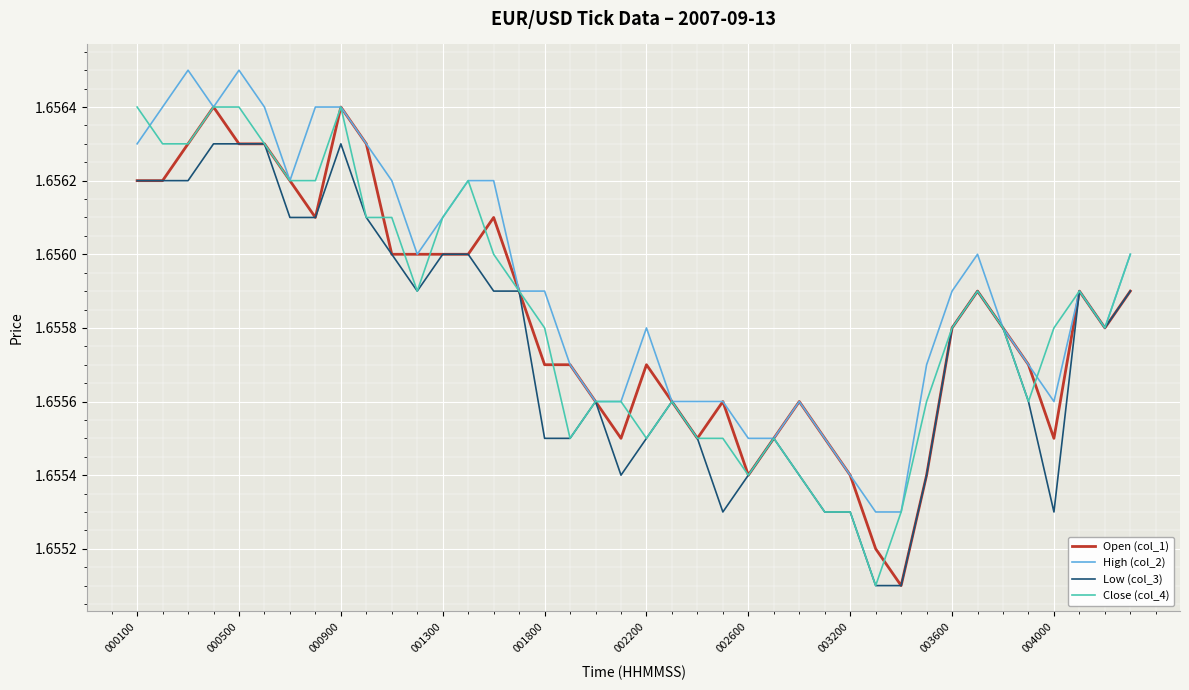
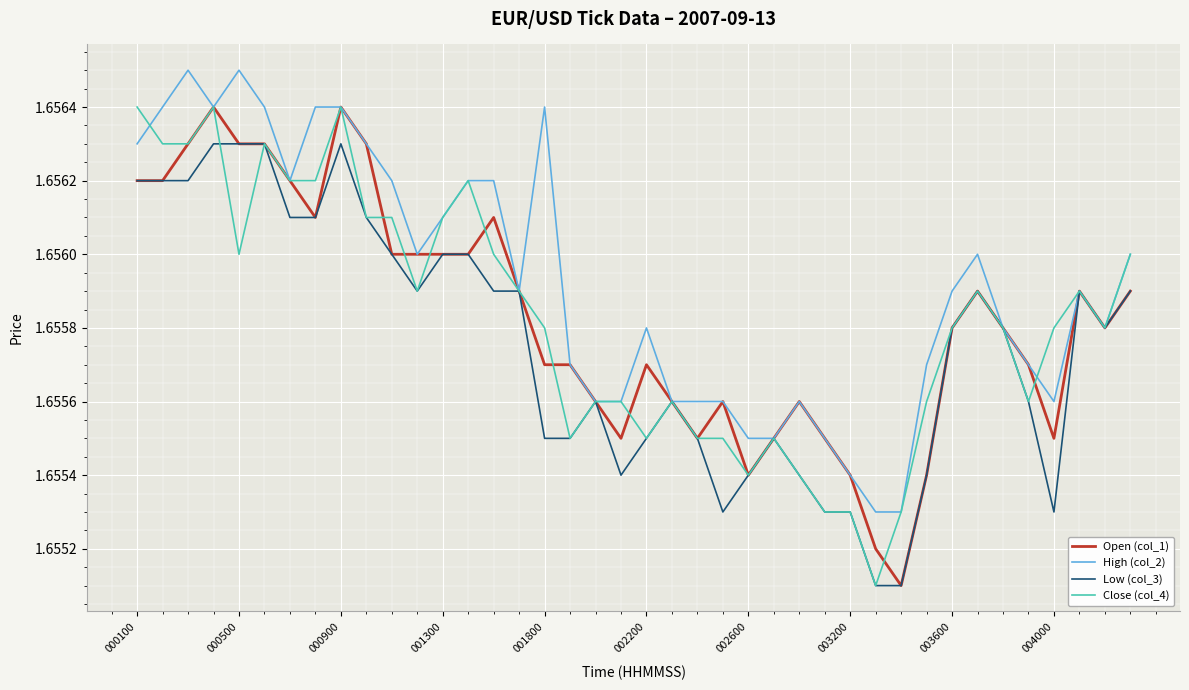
Close (col_4), 000500: 1.6564 -> 1.6560
High (col_2), 001800: 1.6559 -> 1.6564
